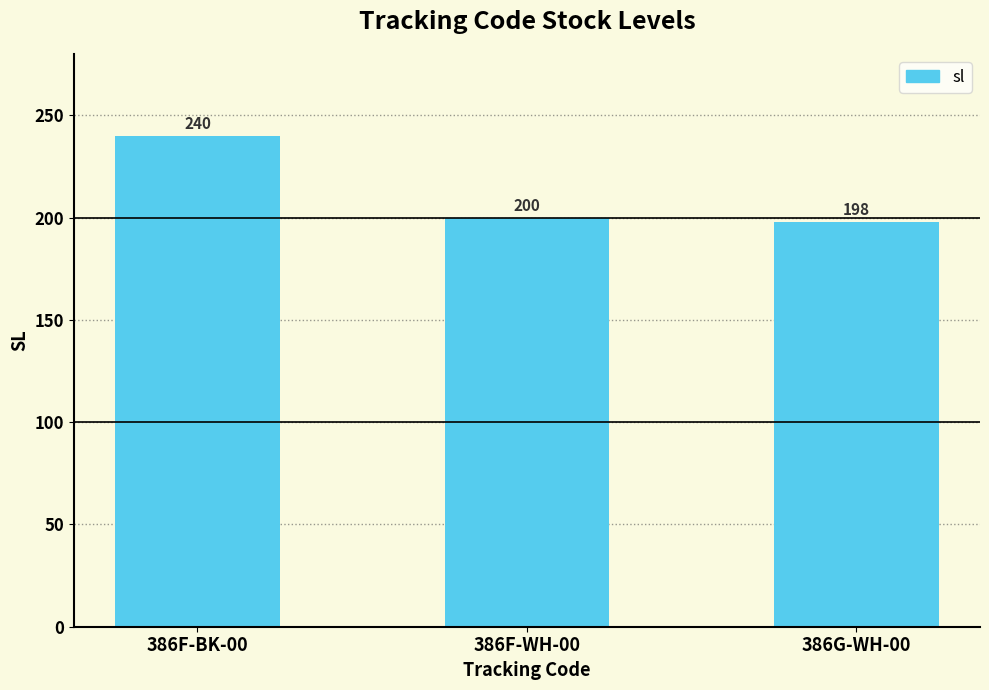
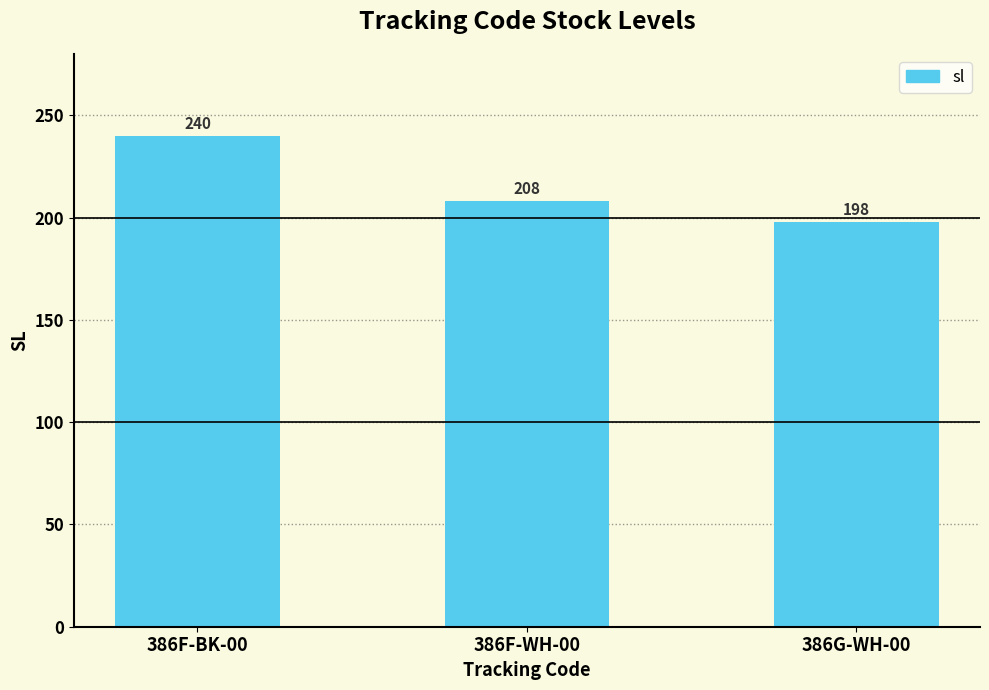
386F-WH-00: 200 -> 208
